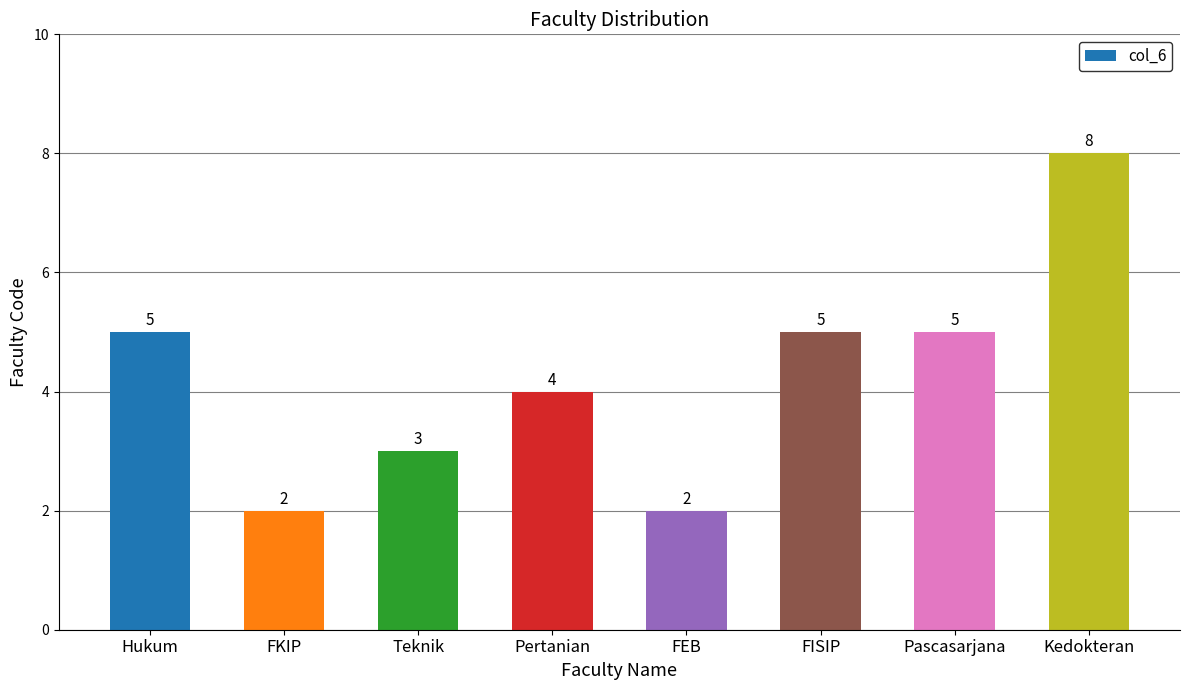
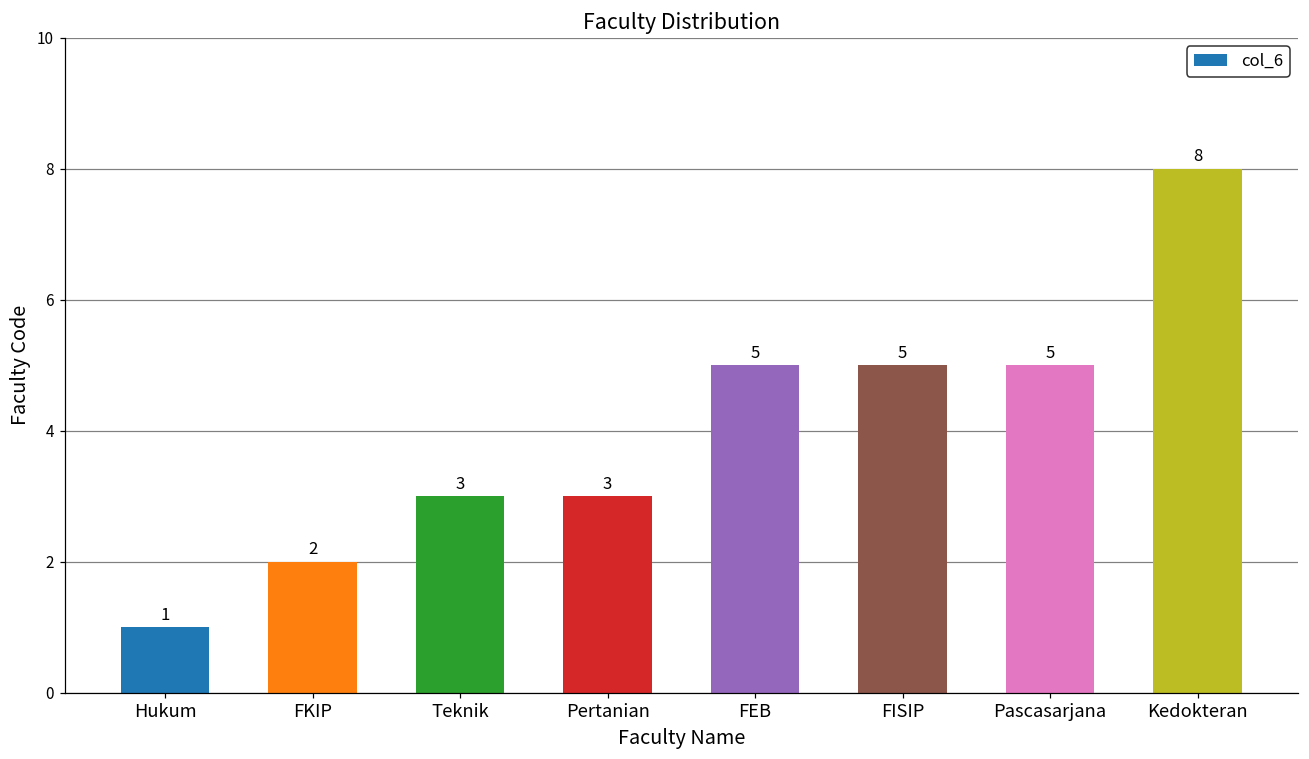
Hukum: 5 -> 1
Pertanian: 4 -> 3
FEB: 2 -> 5
